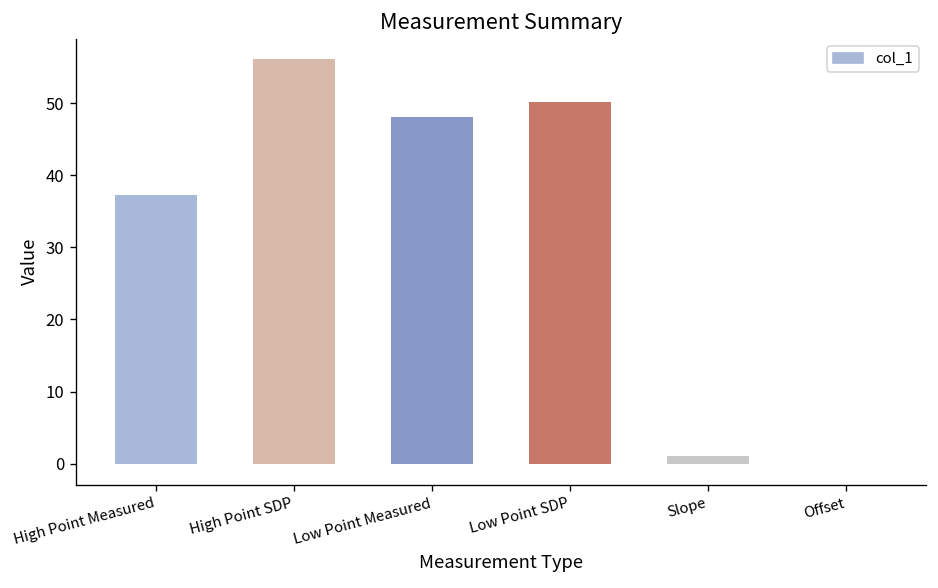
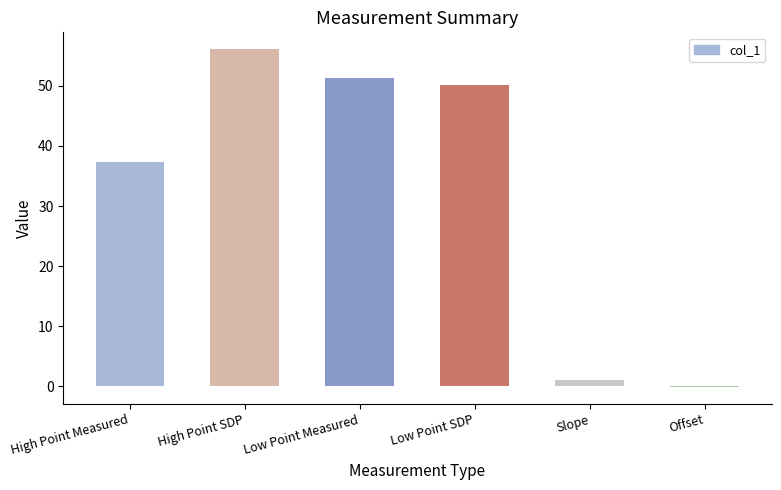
Low Point Measured: 48 -> 51
